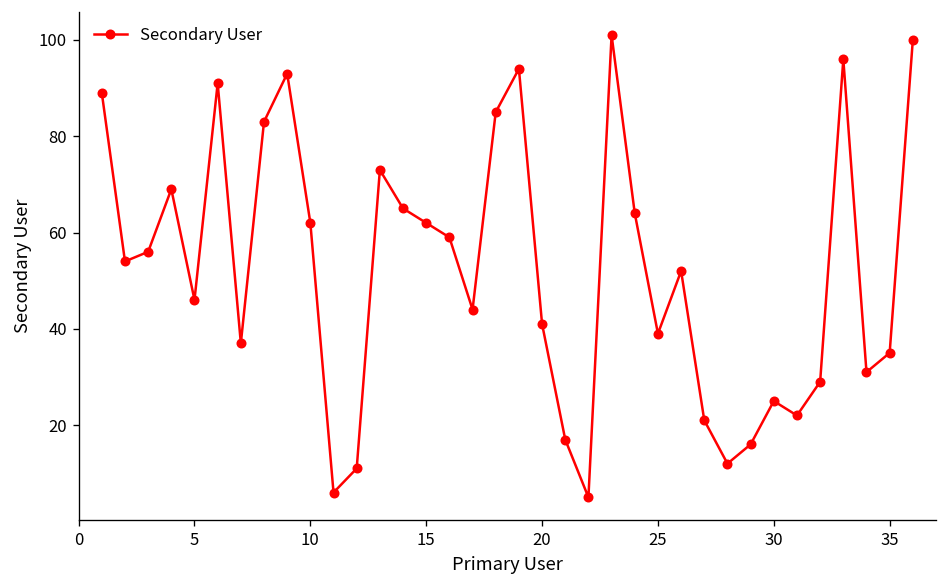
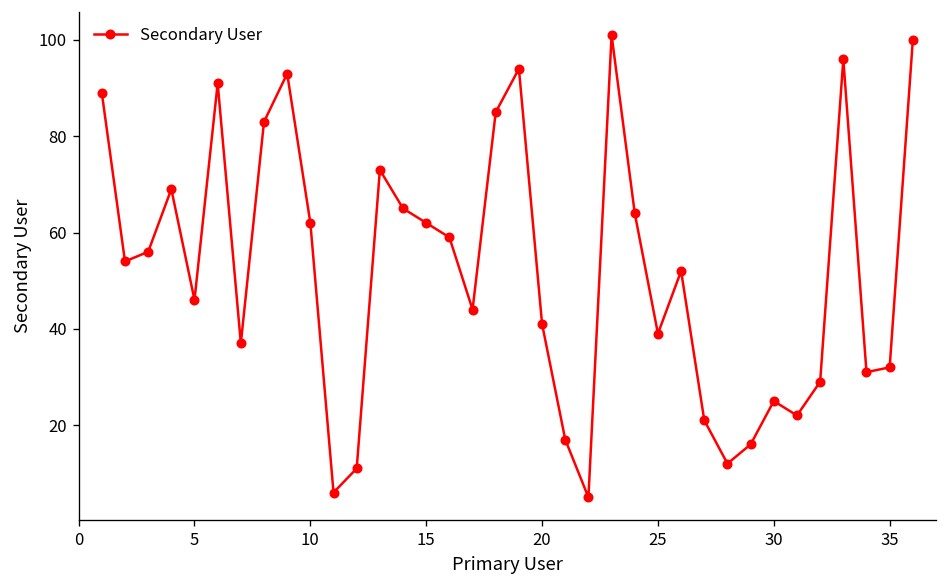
35: 35 -> 32
